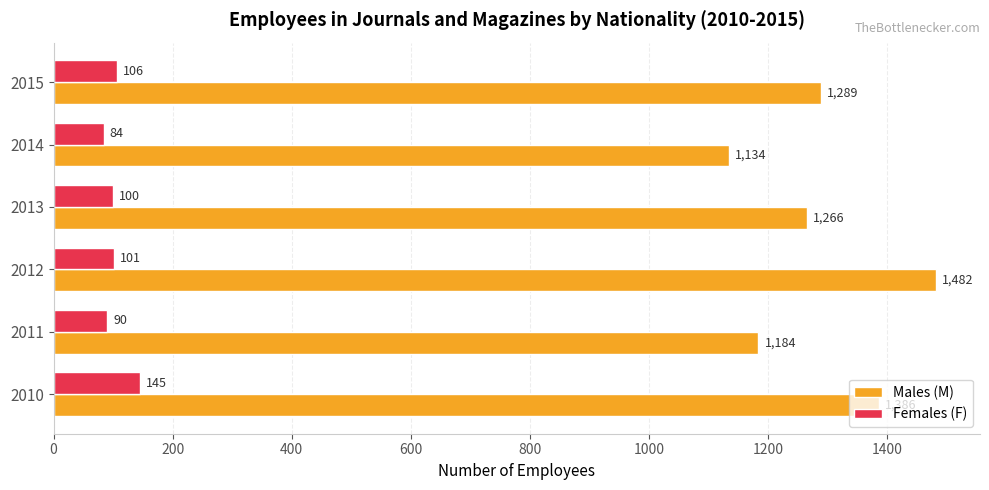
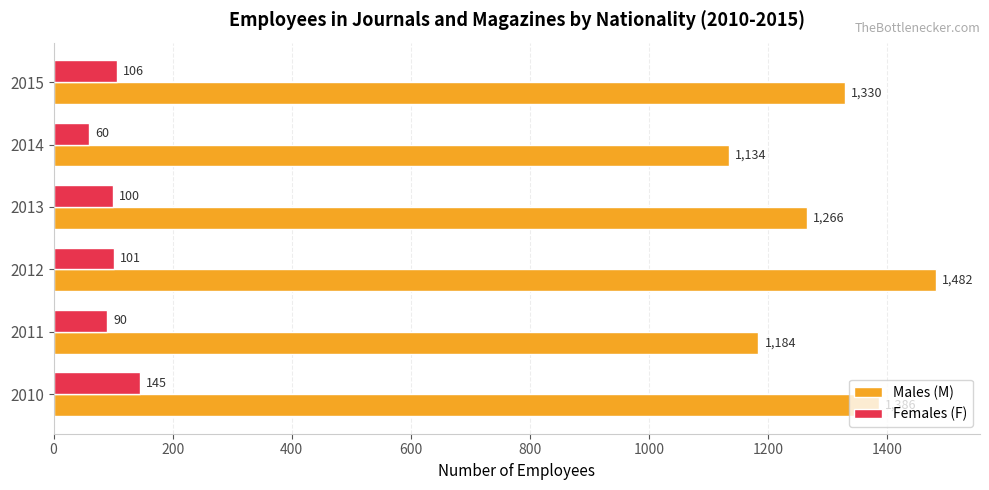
Males (M), 2015: 1,289 -> 1,330
Females (F), 2014: 84 -> 60
